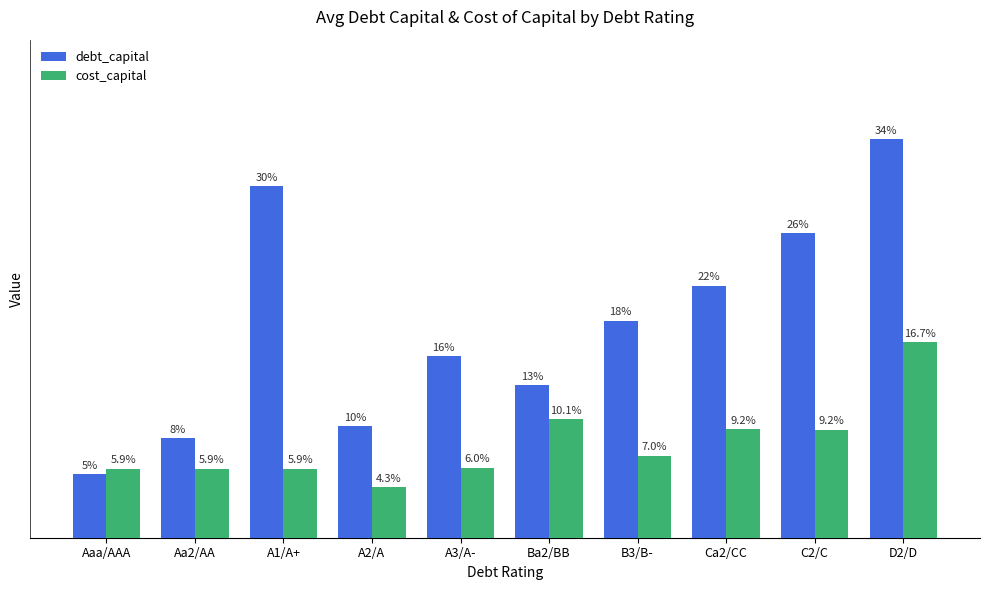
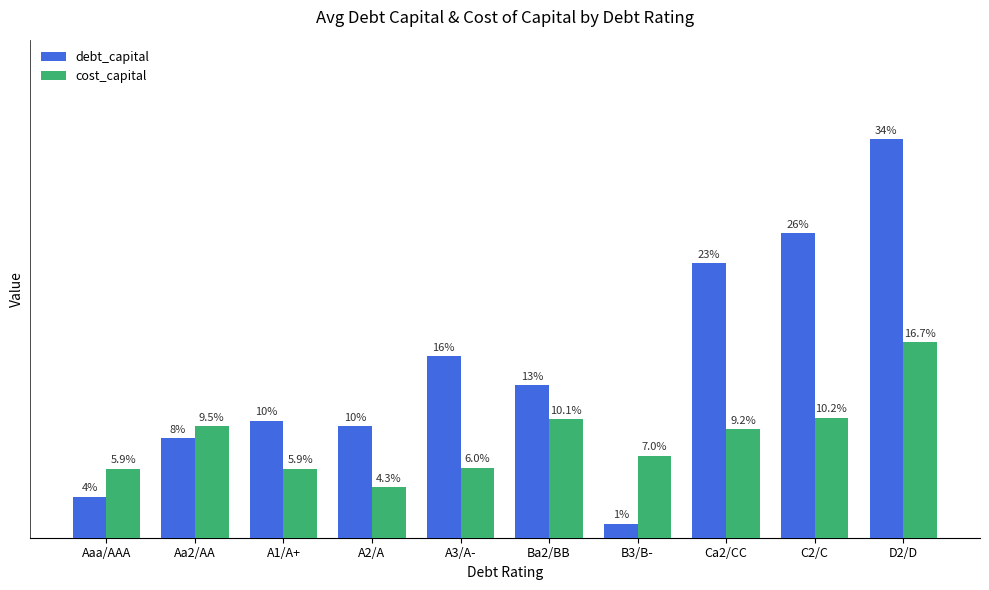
debt_capital, Aaa/AAA: 5% -> 4%
cost_capital, Aa2/AA: 5.9% -> 9.5%
debt_capital, A1/A+: 30% -> 10%
debt_capital, B3/B-: 18% -> 1%
debt_capital, Ca2/CC: 22% -> 23%
cost_capital, C2/C: 9.2% -> 10.2%
